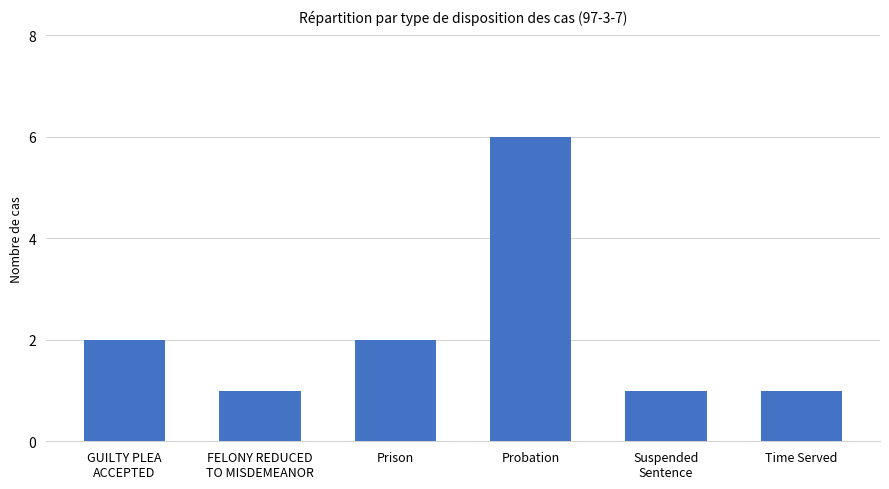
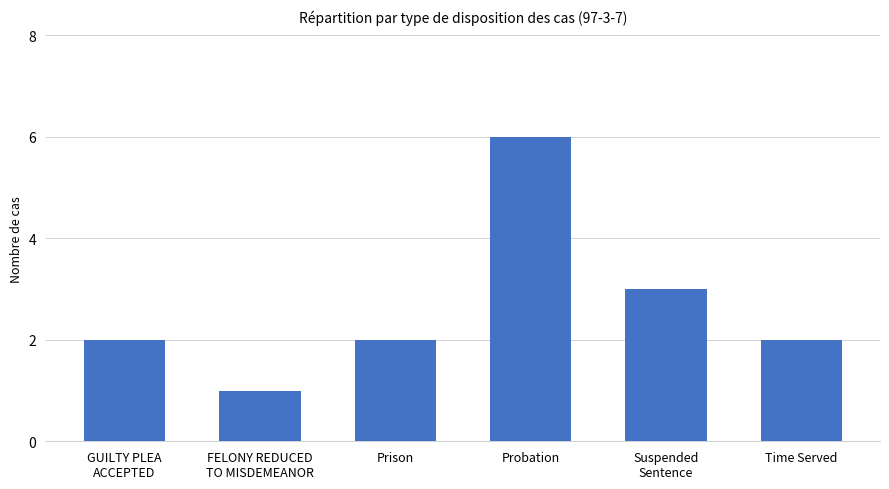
Suspended Sentence: 1 -> 3
Time Served: 1 -> 2
